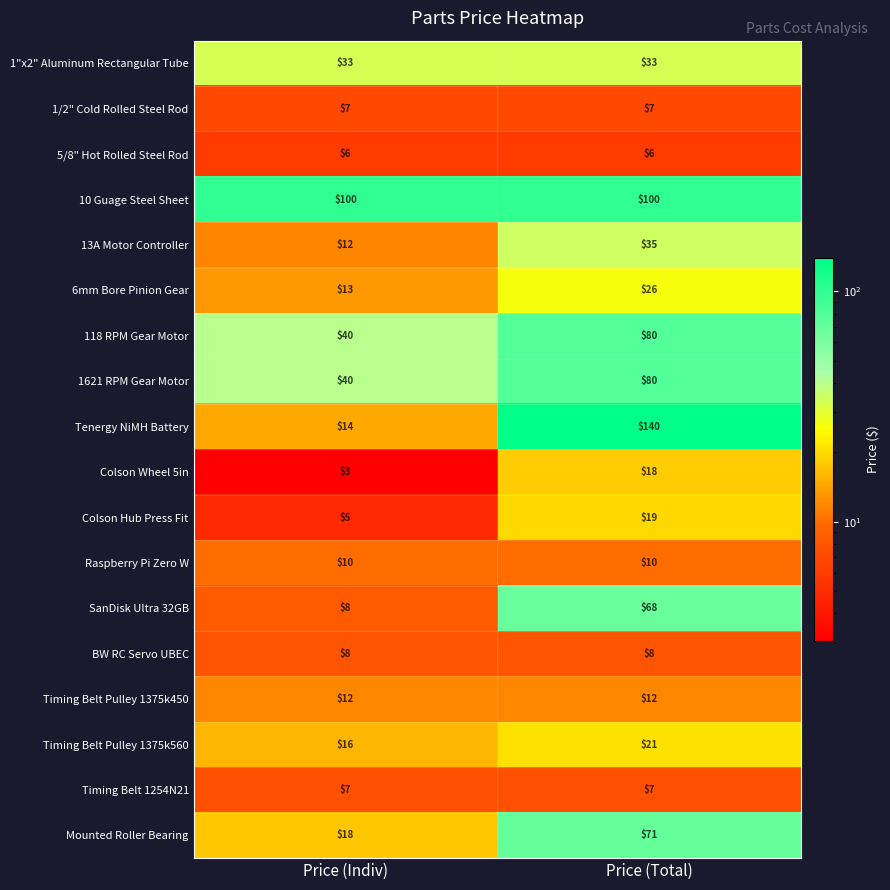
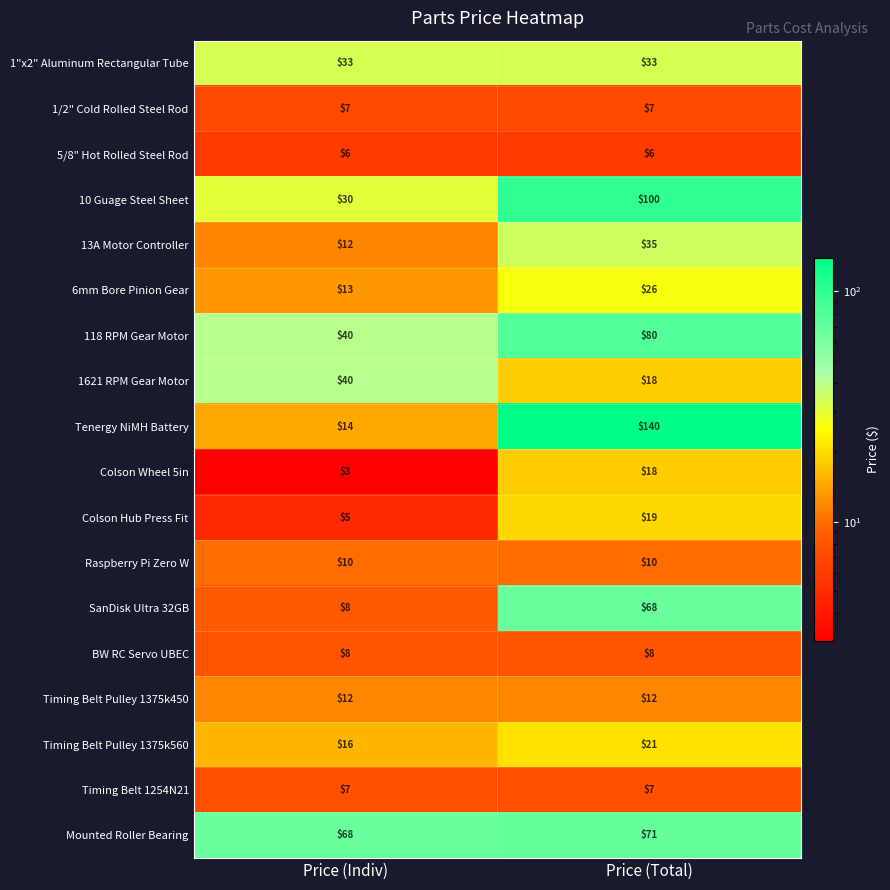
10 Guage Steel Sheet, Price (Indiv): $100 -> $30
1621 RPM Gear Motor, Price (Total): $80 -> $18
Mounted Roller Bearing, Price (Indiv): $18 -> $68
